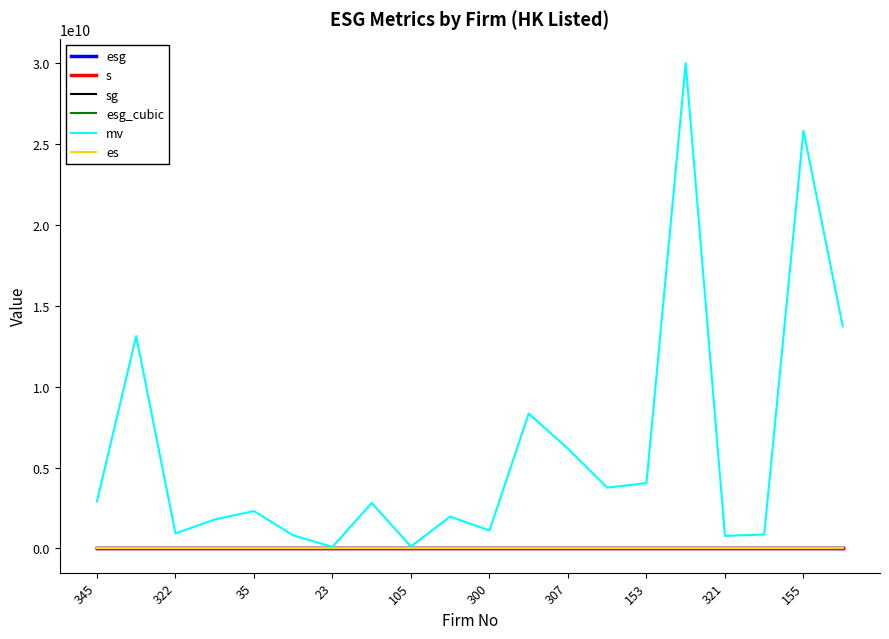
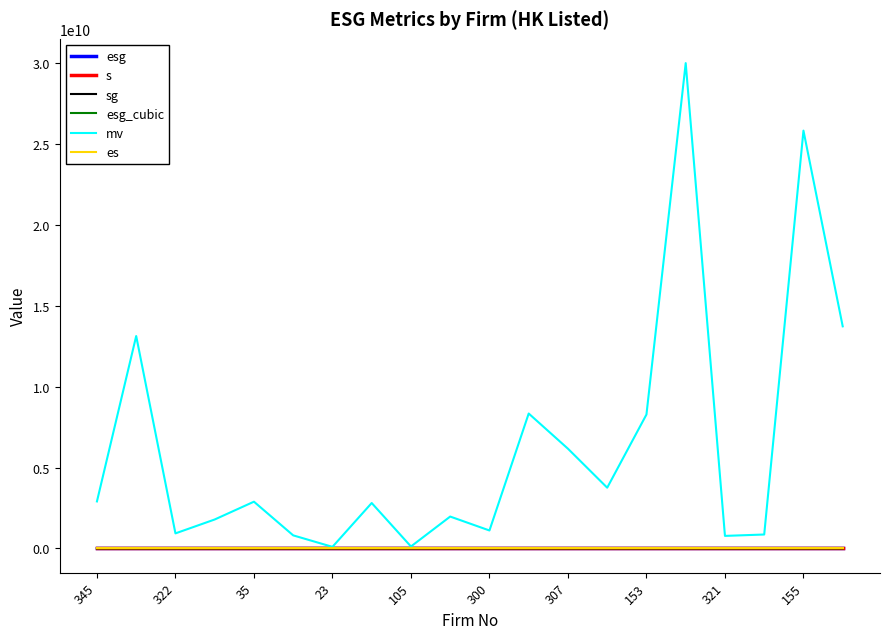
mv, 35: 2300000000 -> 2900000000
mv, 153: 4000000000 -> 8300000000
